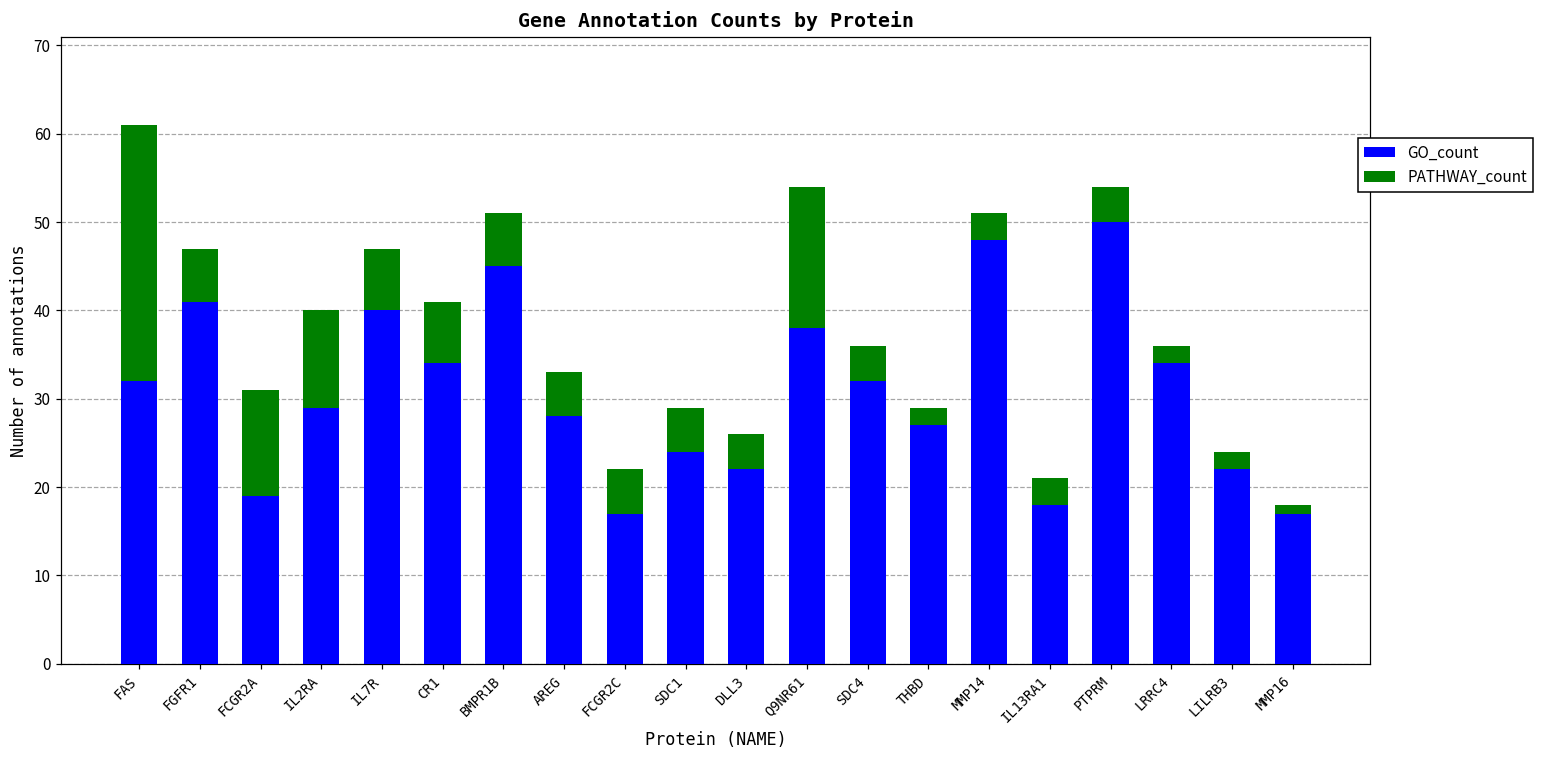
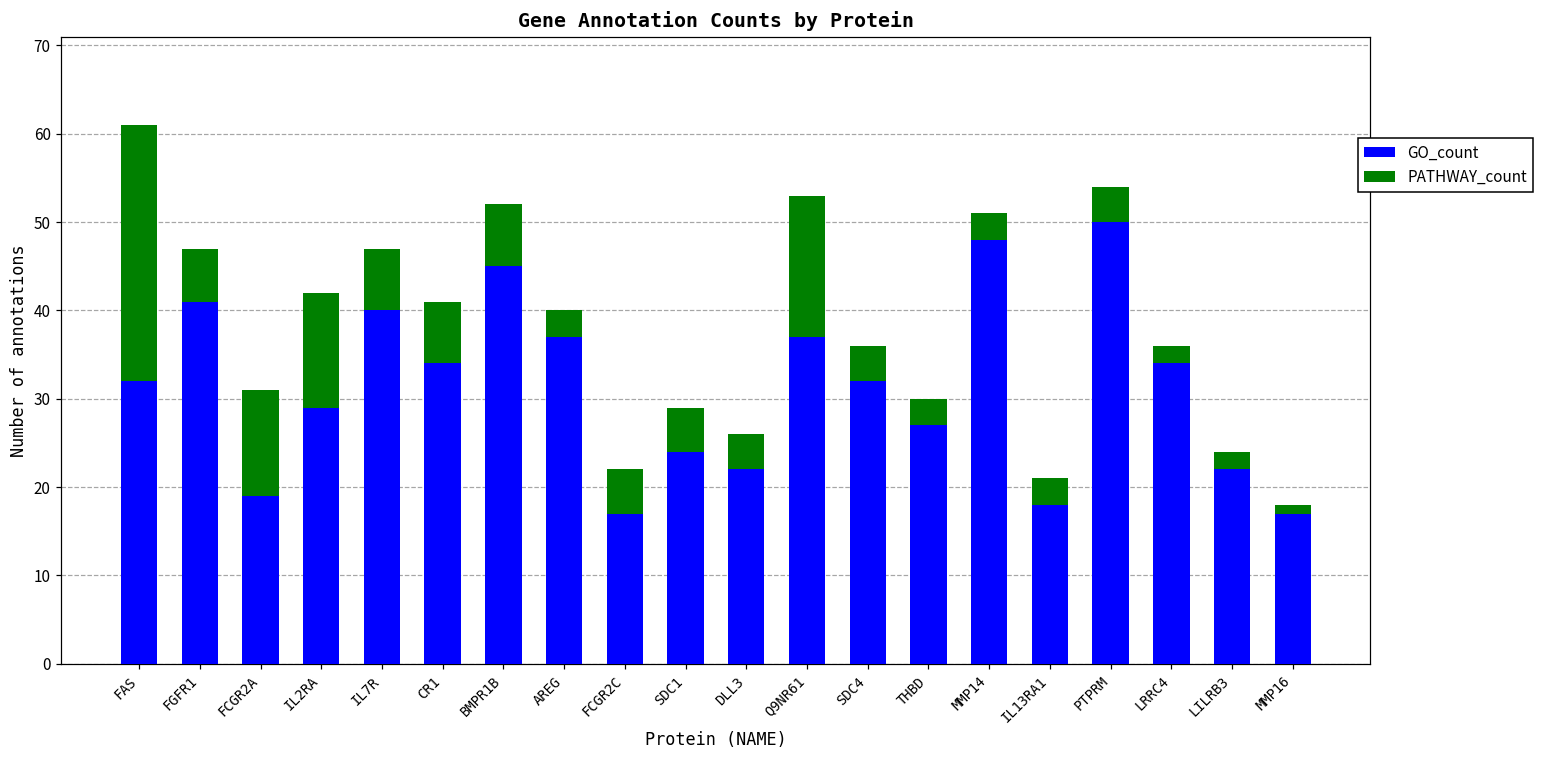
PATHWAY_count, IL2RA: 11 -> 13
PATHWAY_count, BMPR1B: 6 -> 7
GO_count, AREG: 28 -> 37
PATHWAY_count, AREG: 5 -> 3
GO_count, Q9NR61: 38 -> 37
PATHWAY_count, THBD: 2 -> 3
